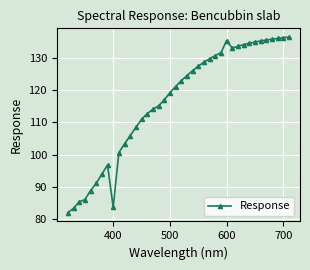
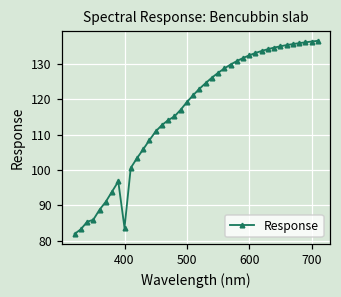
600: 135 -> 132
